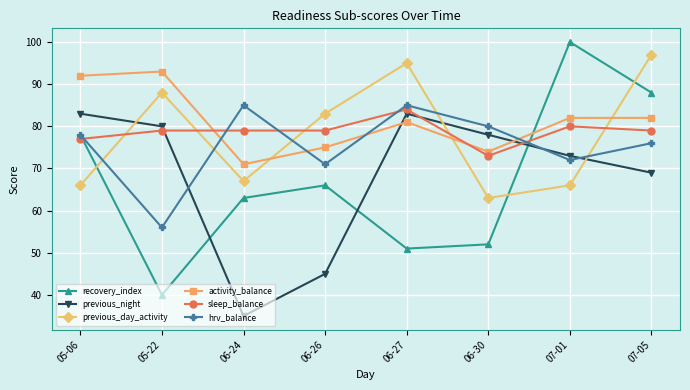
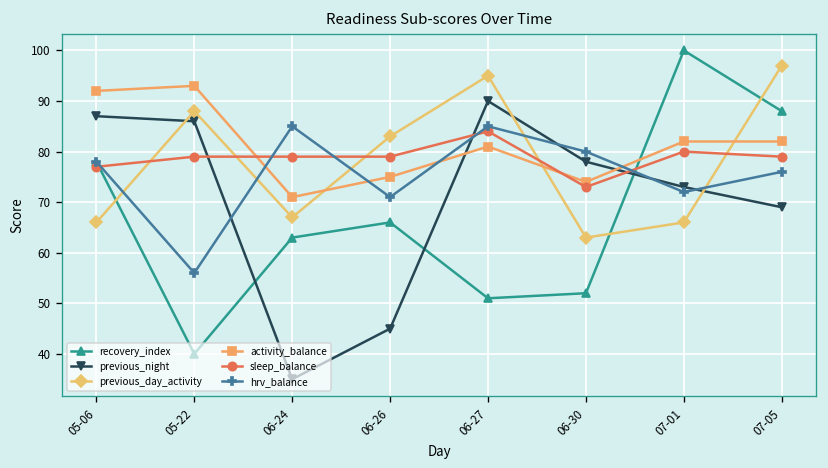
previous_night, 05-06: 83 -> 87
previous_night, 05-22: 80 -> 86
previous_night, 06-27: 83 -> 90
